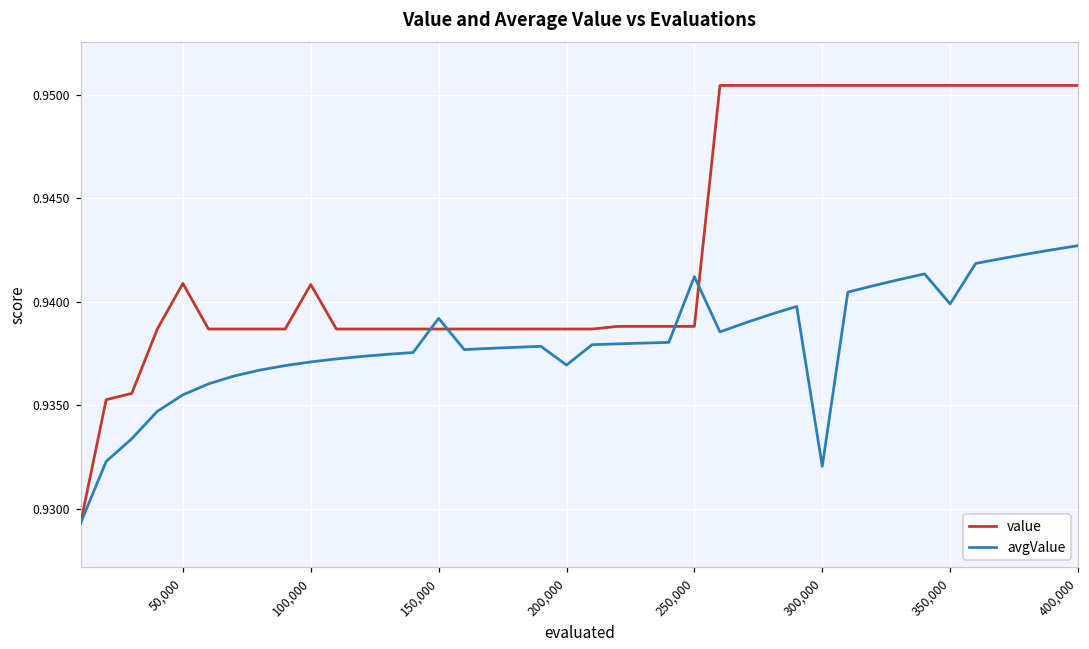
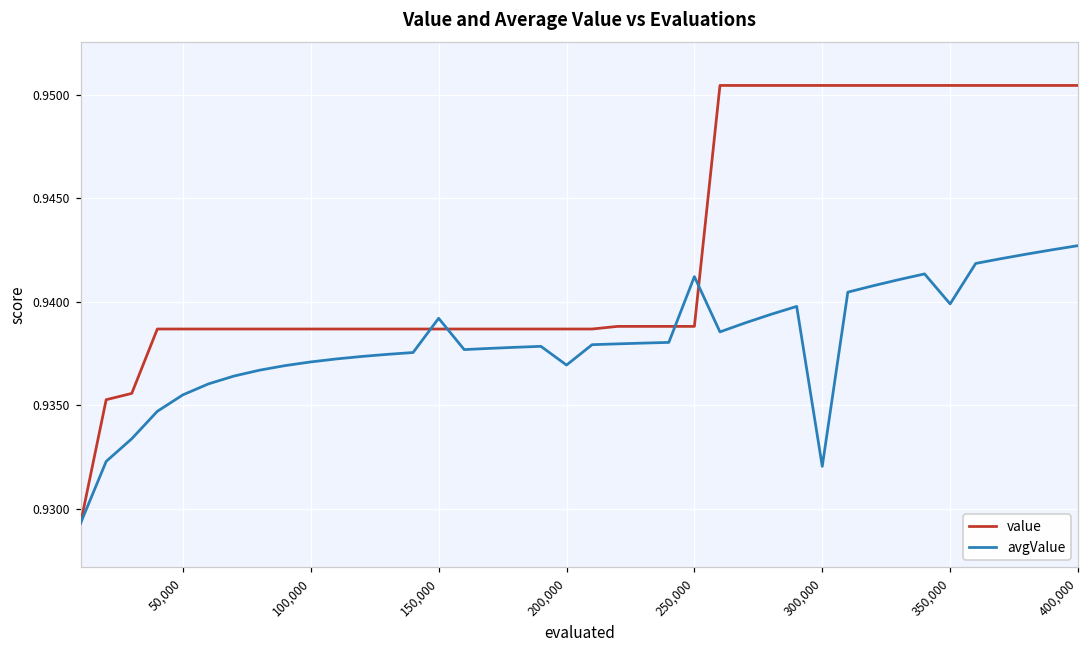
value, 50,000: 0.9409 -> 0.9387
value, 100,000: 0.9408 -> 0.9387
